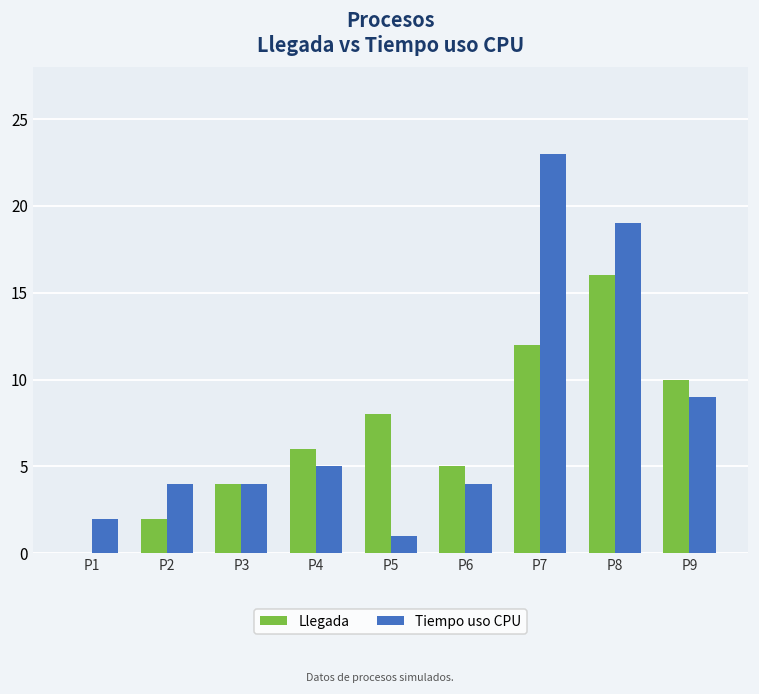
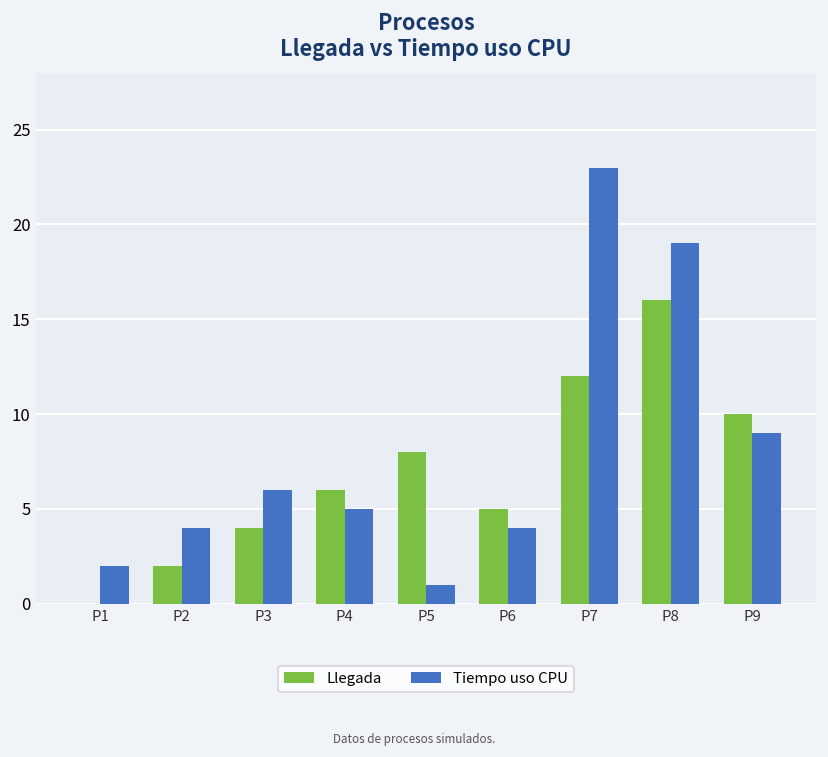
Tiempo uso CPU, P3: 4 -> 6
